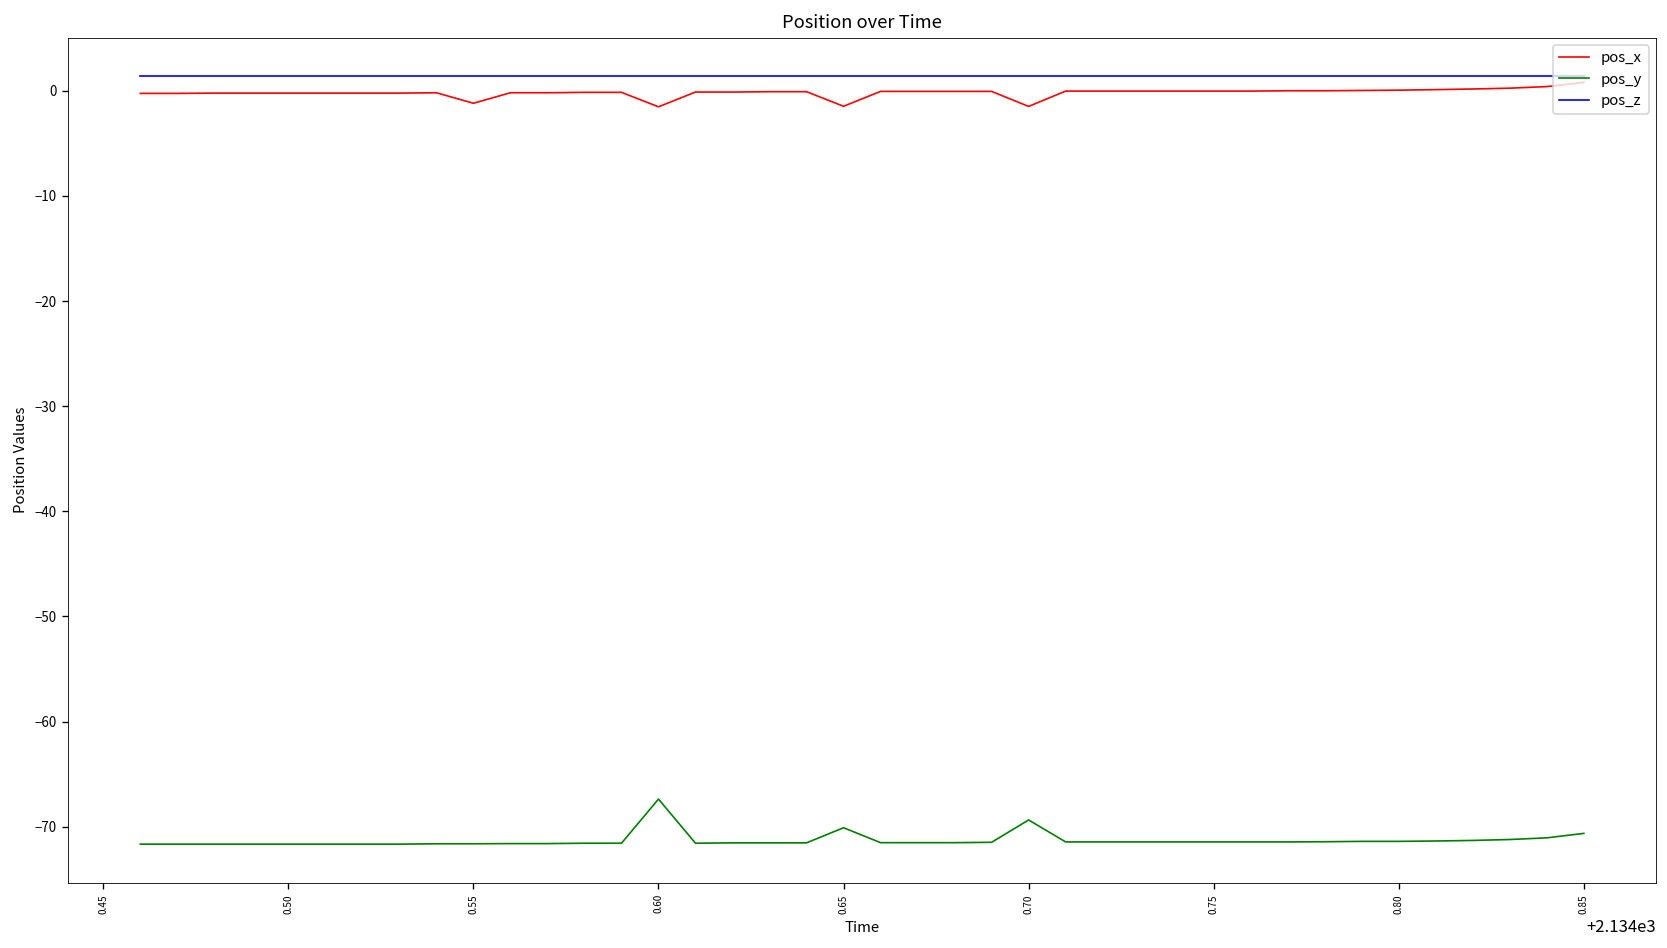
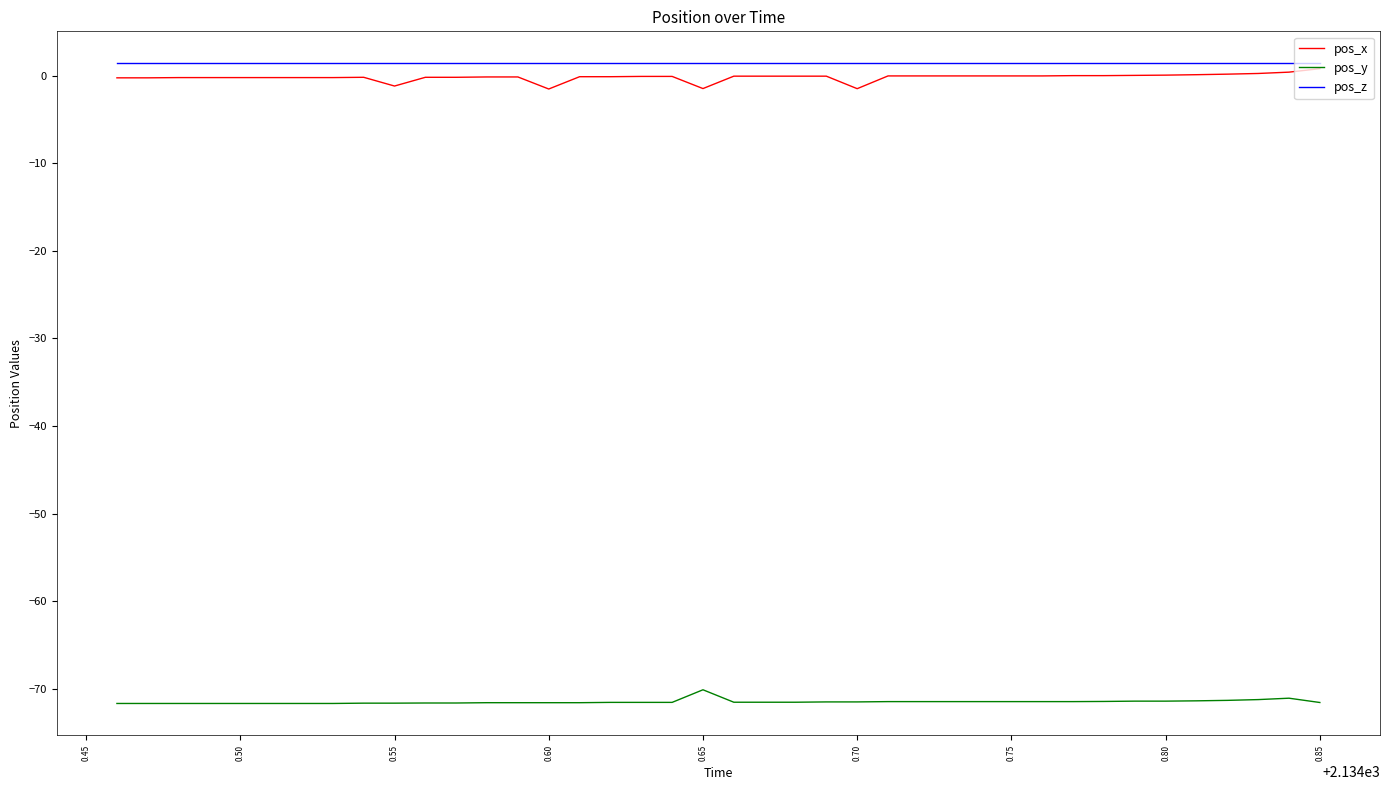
pos_y, 0.60: -67 -> -72
pos_y, 0.70: -69 -> -71
pos_y, 0.85: -71 -> -72
